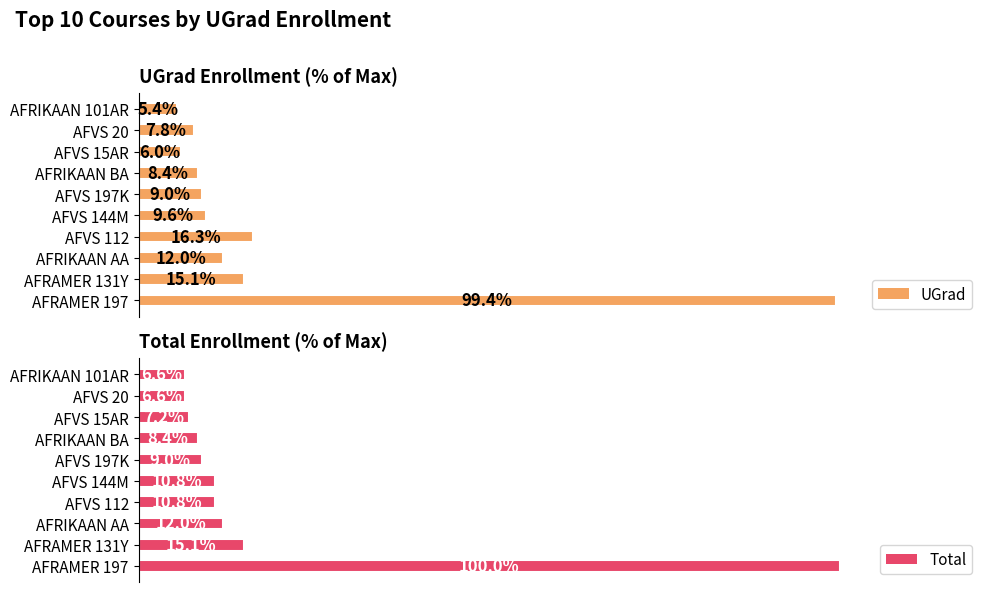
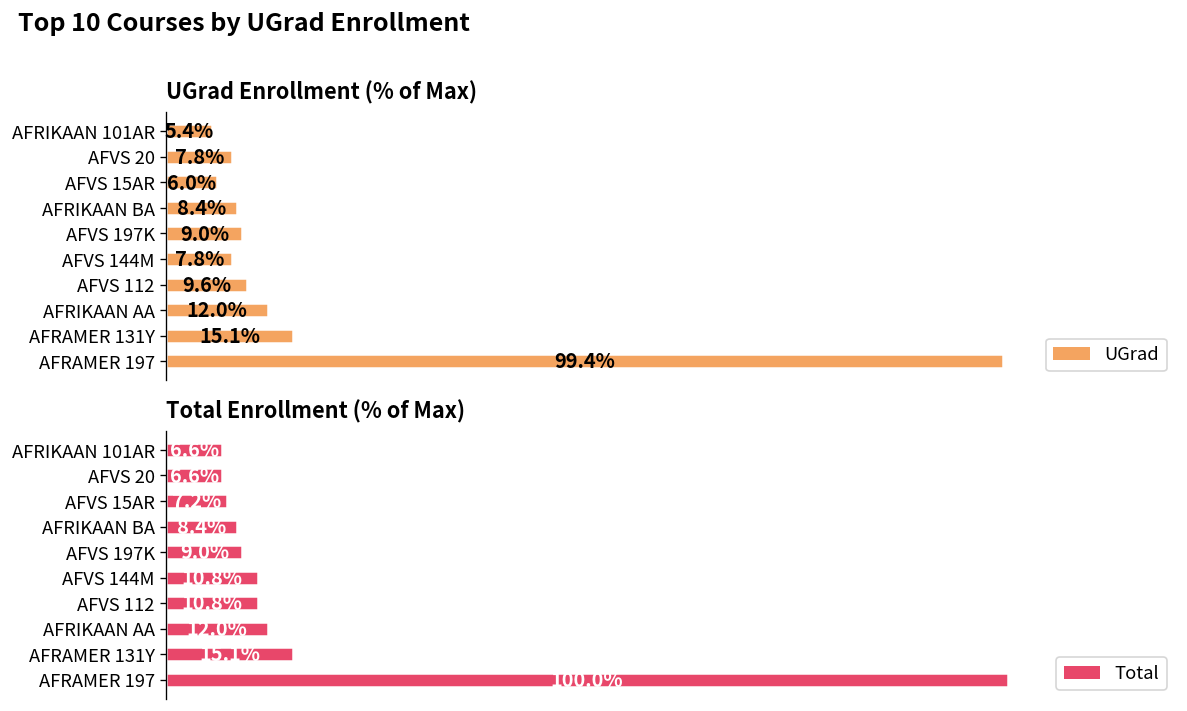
UGrad Enrollment (% of Max), AFVS 144M: 9.6% -> 7.8%
UGrad Enrollment (% of Max), AFVS 112: 16.3% -> 9.6%
